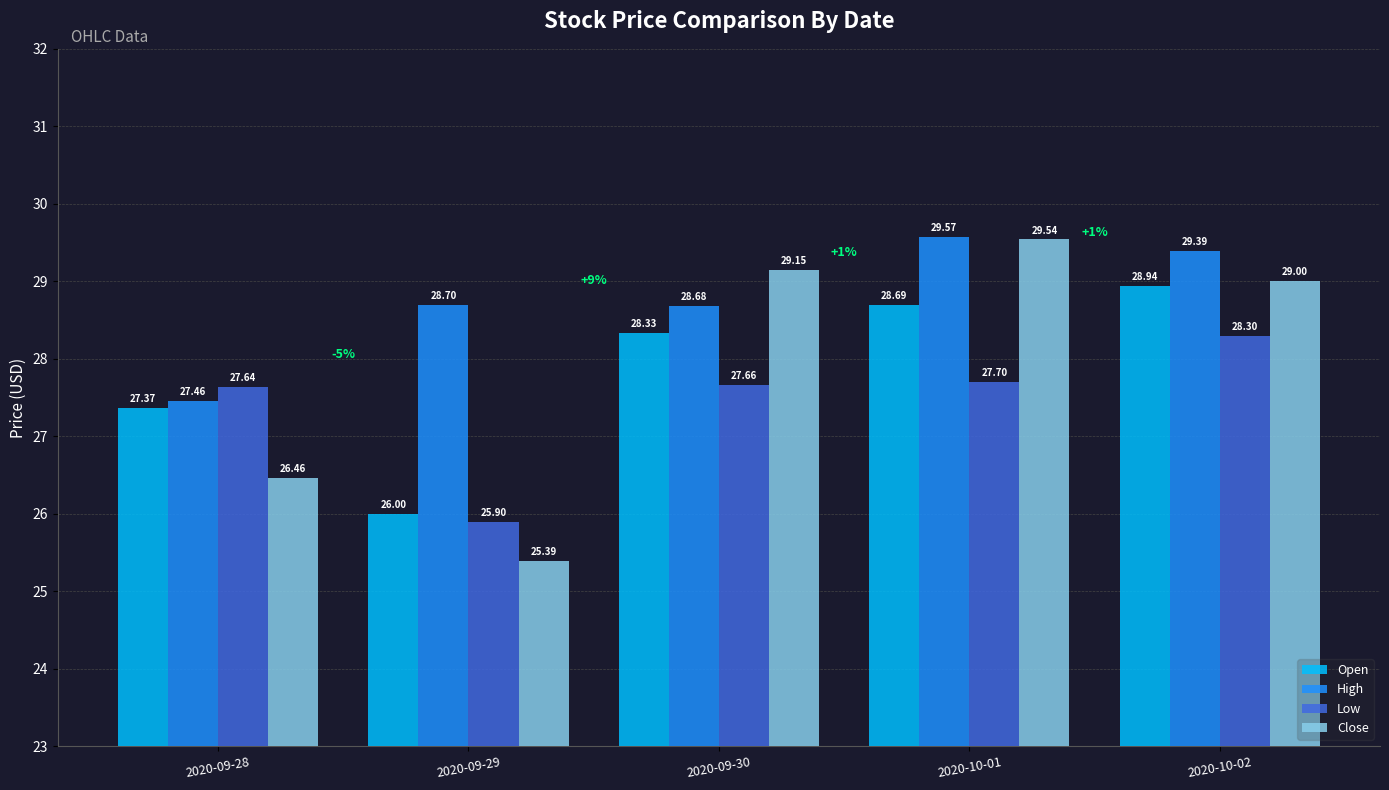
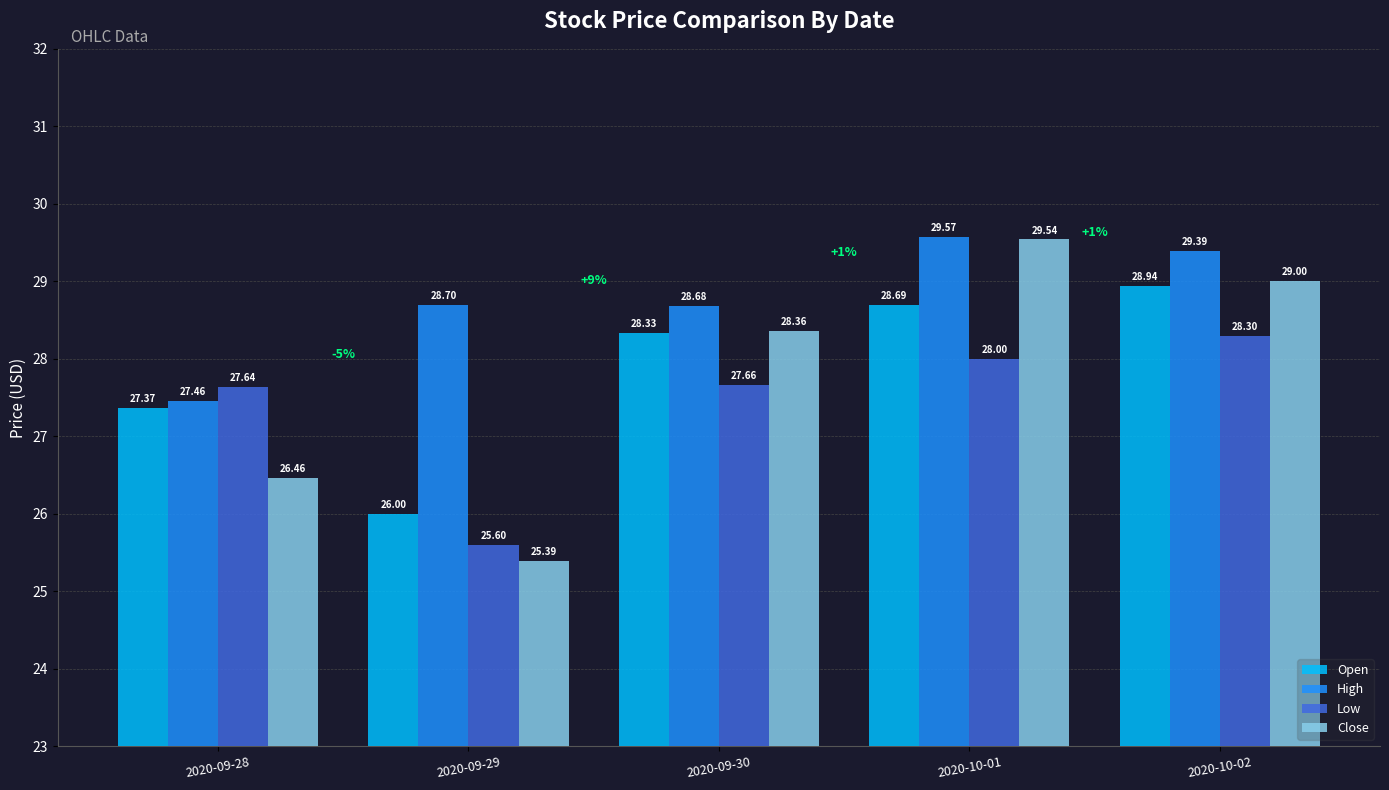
Low, 2020-09-29: 25.90 -> 25.60
Close, 2020-09-30: 29.15 -> 28.36
Low, 2020-10-01: 27.70 -> 28.00
